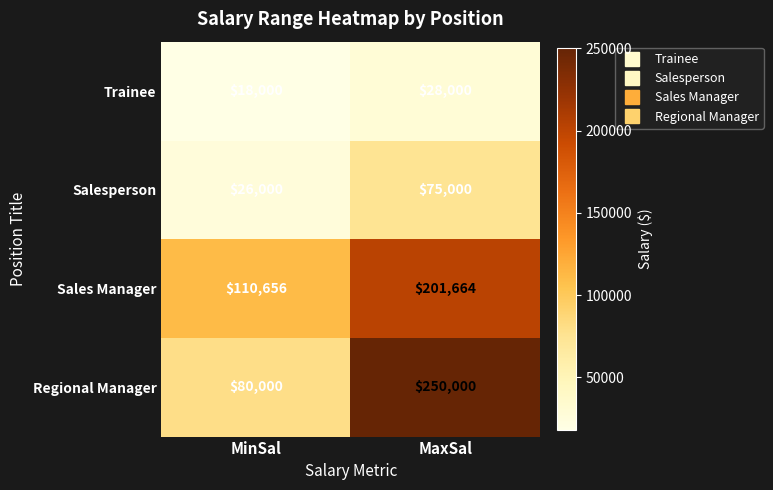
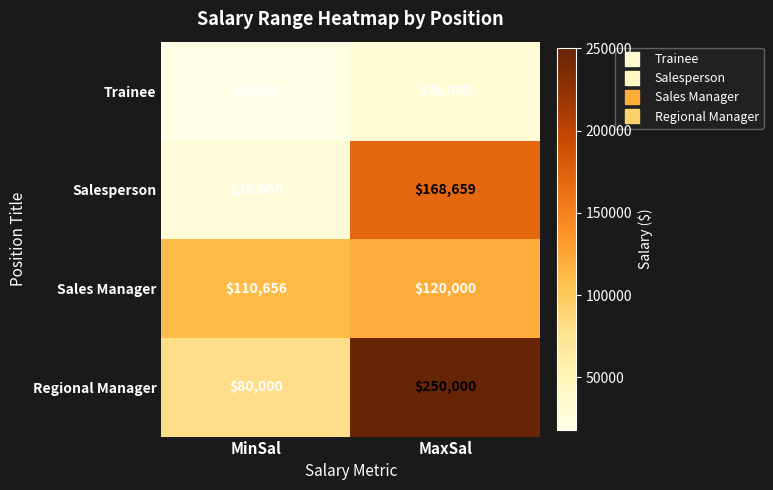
Salesperson, MaxSal: $75,000 -> $168,659
Sales Manager, MaxSal: $201,664 -> $120,000
